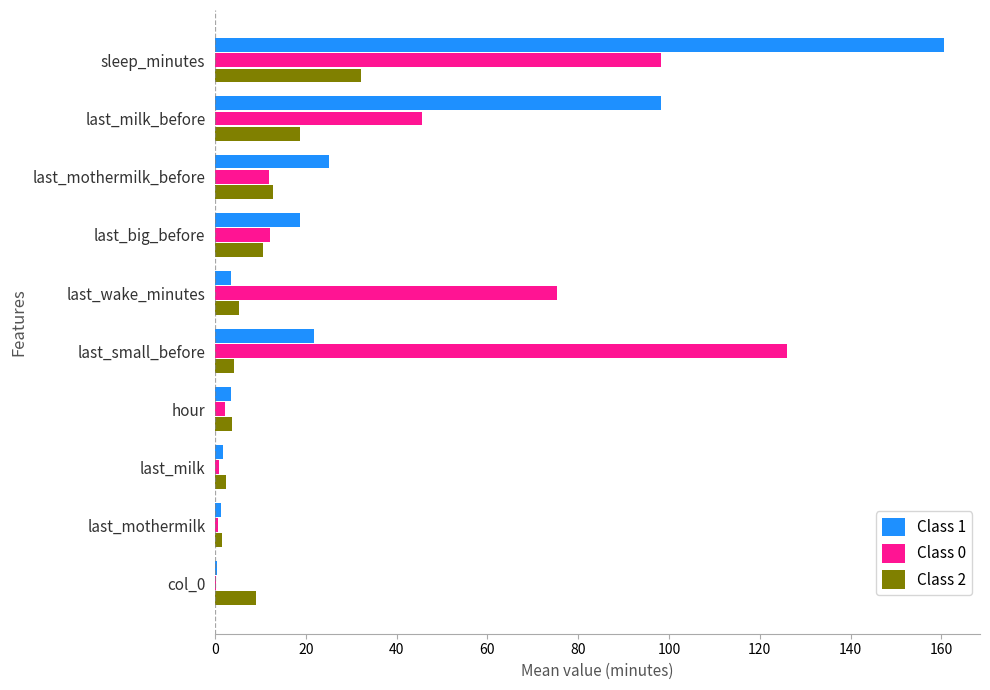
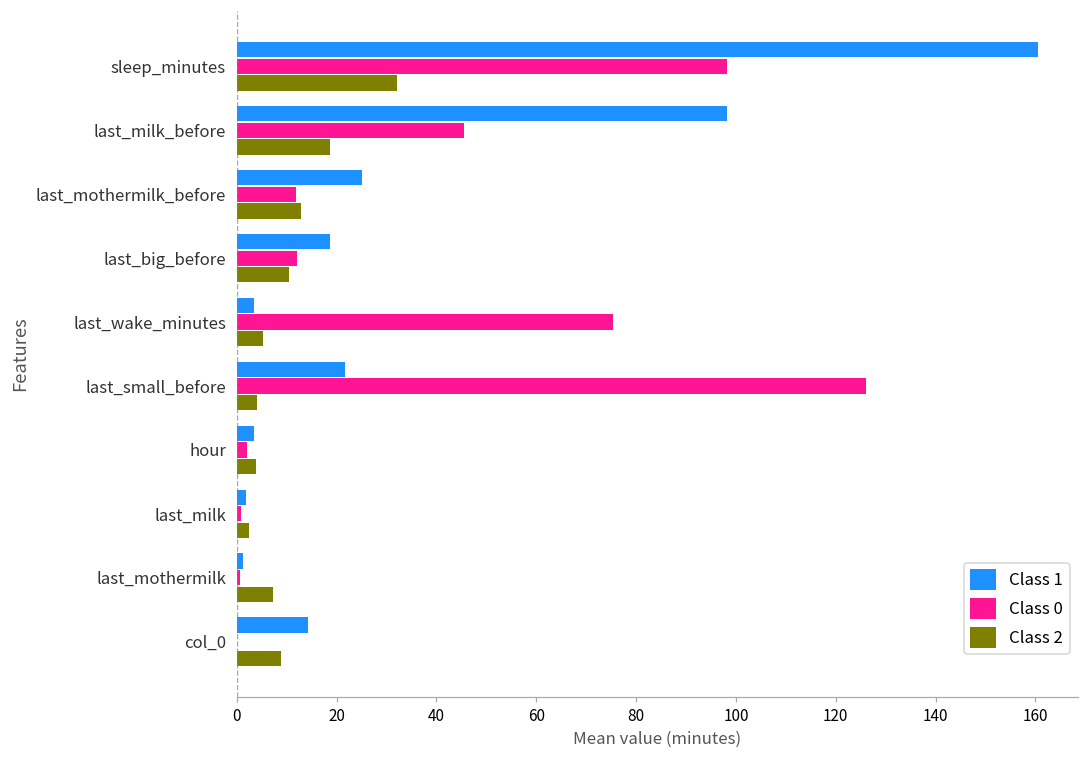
Class 2, last_mothermilk: 2 -> 7
Class 1, col_0: 0 -> 14
